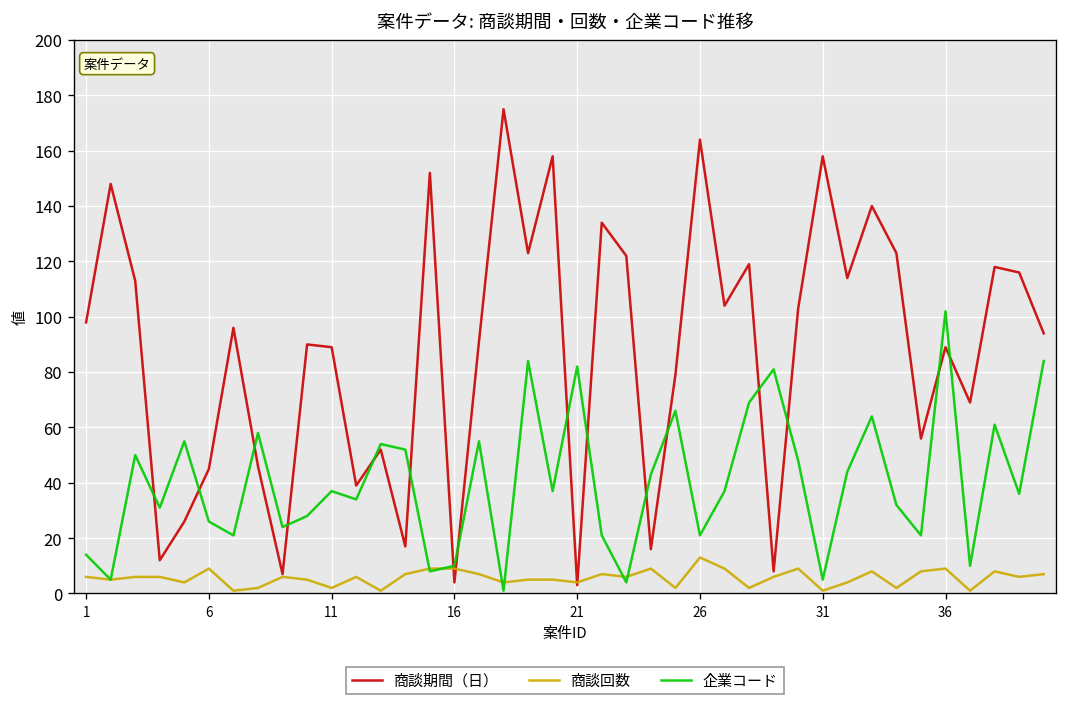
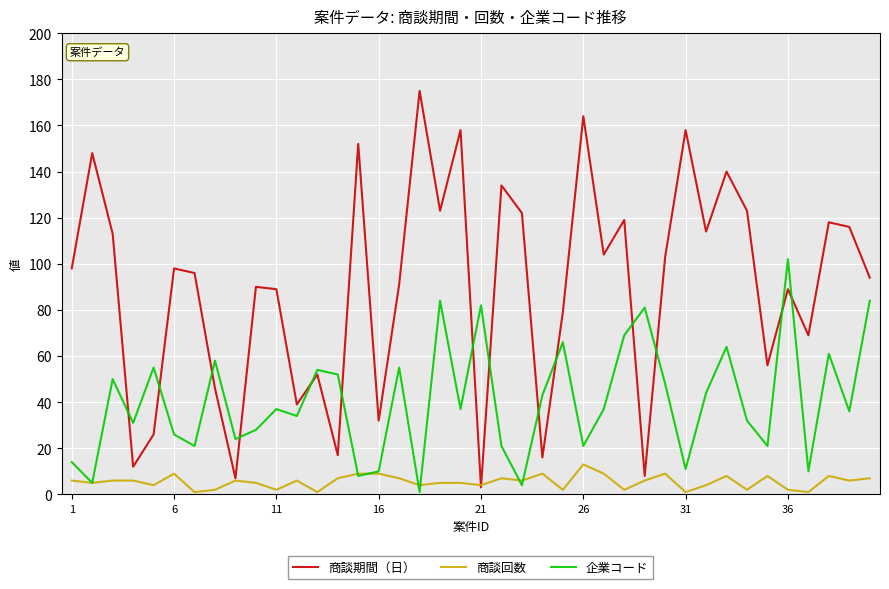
商談期間（日）, 6: 45 -> 98
商談期間（日）, 16: 4 -> 32
企業コード, 31: 5 -> 11
商談回数, 36: 9 -> 2
